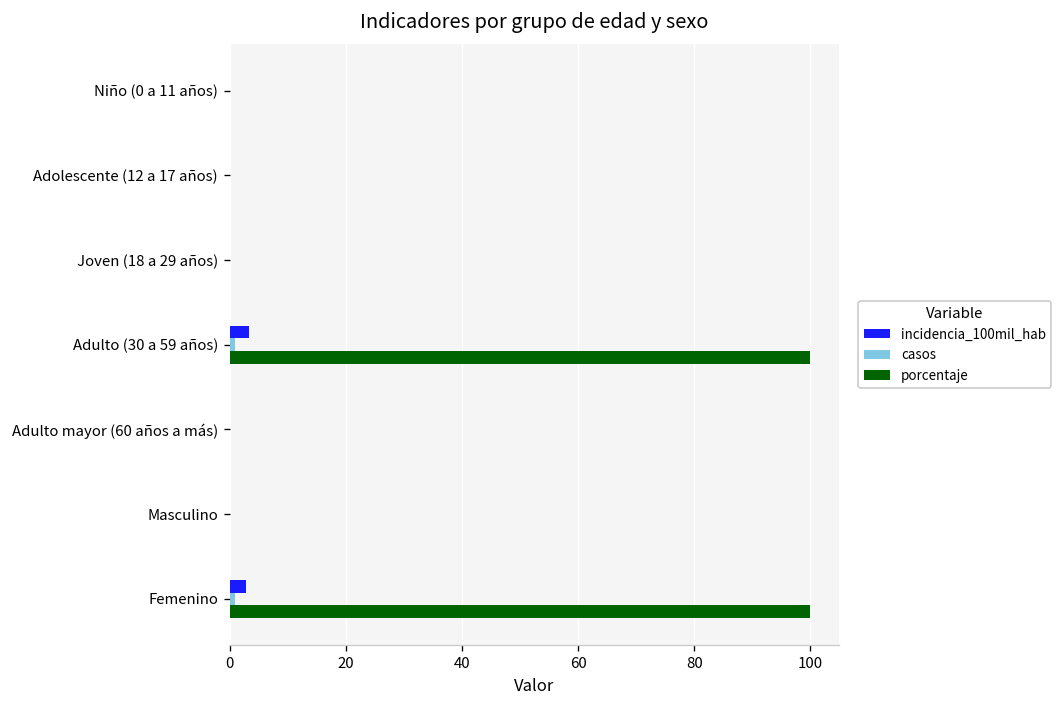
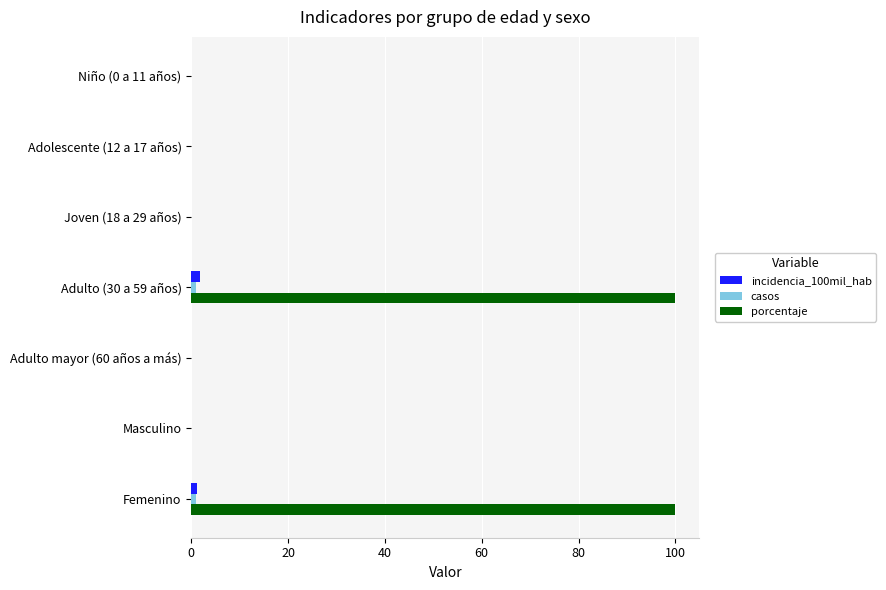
incidencia_100mil_hab, Adulto (30 a 59 años): 3 -> 2
incidencia_100mil_hab, Femenino: 3 -> 1
